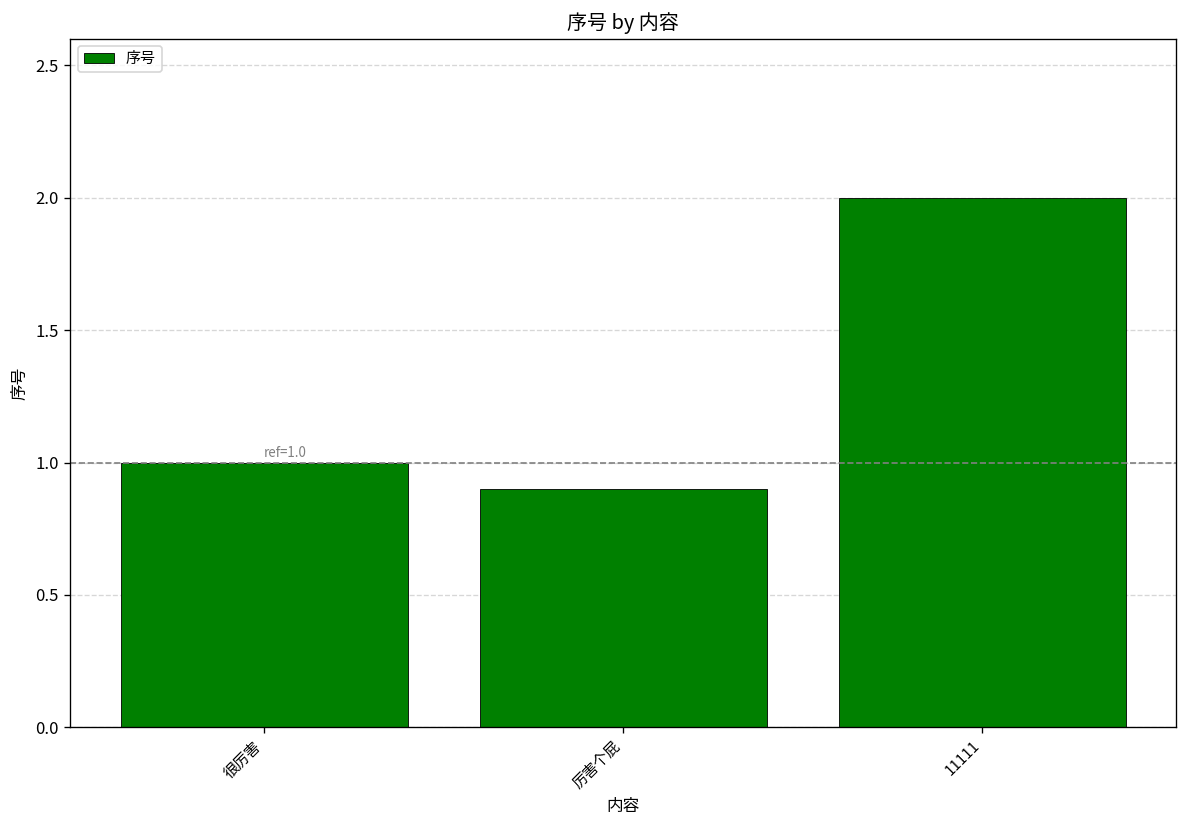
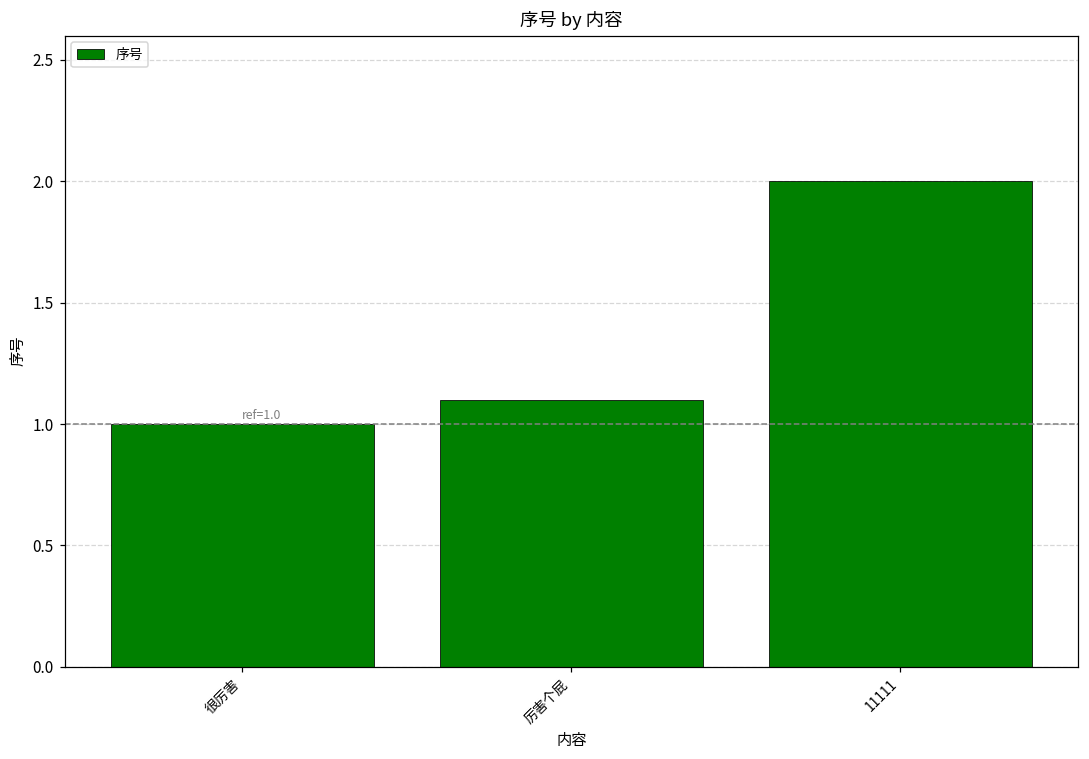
厉害个屁: 0.9 -> 1.1
